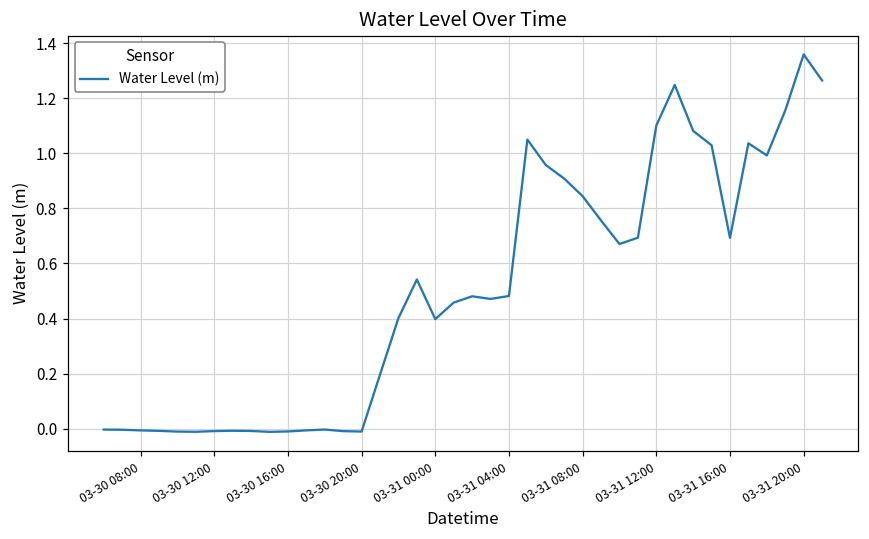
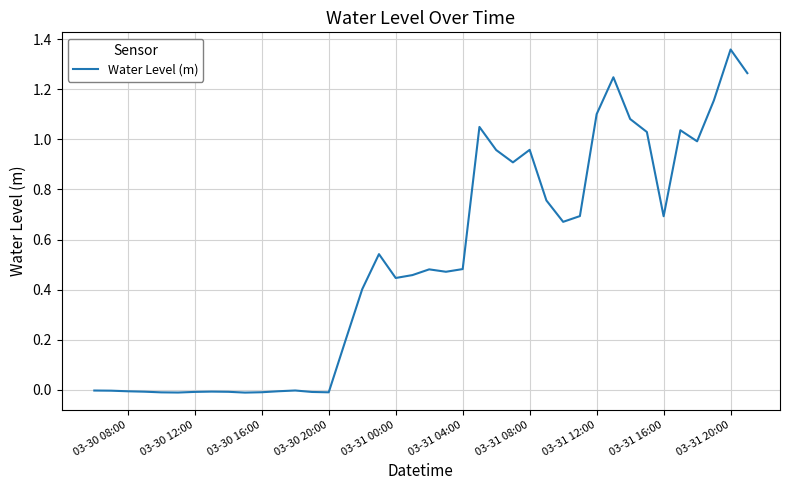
03-31 00:00: 0.40 -> 0.45
03-31 08:00: 0.84 -> 0.96
